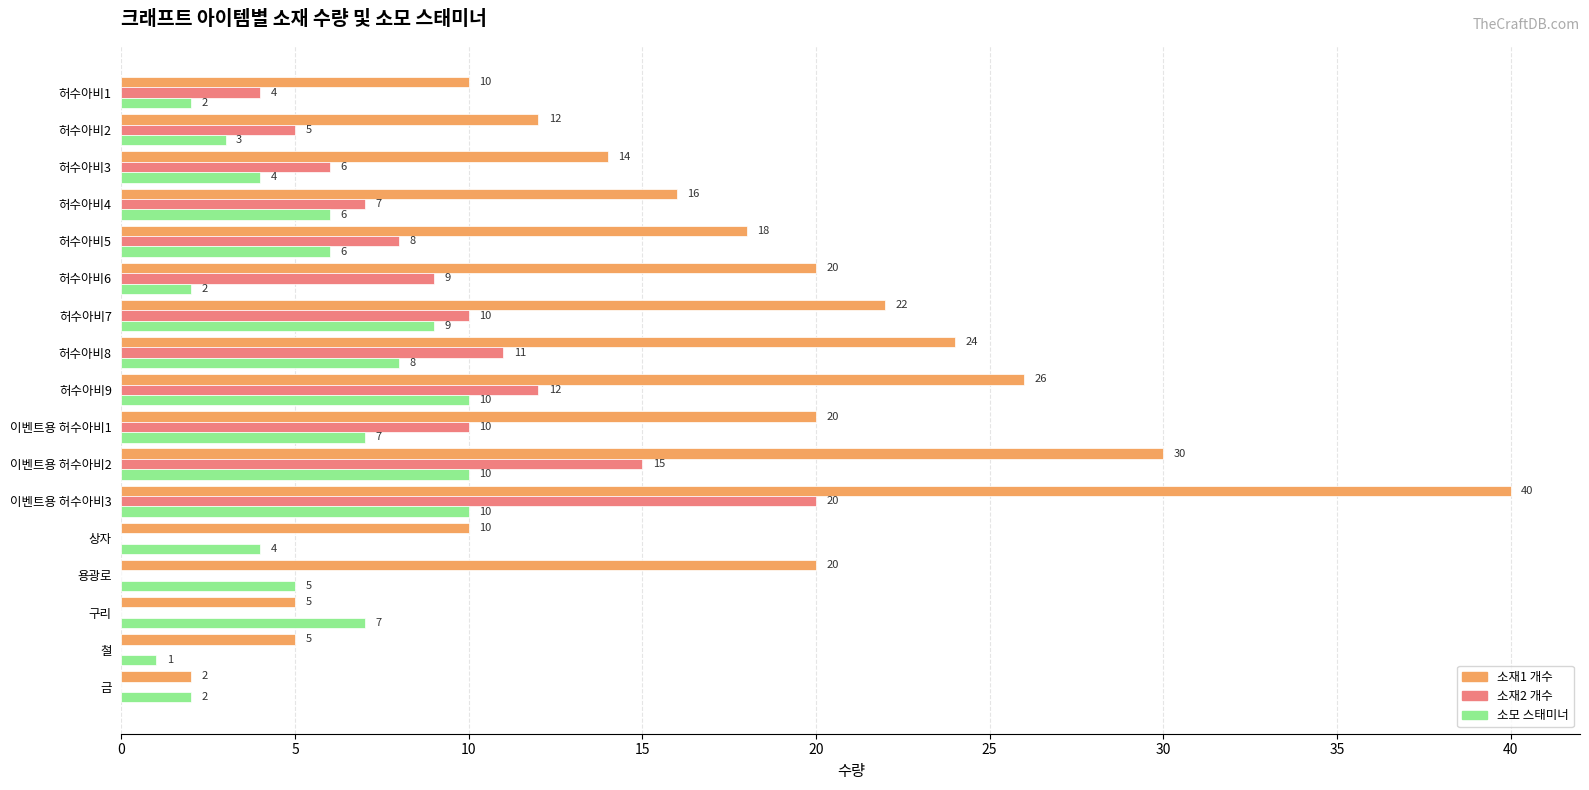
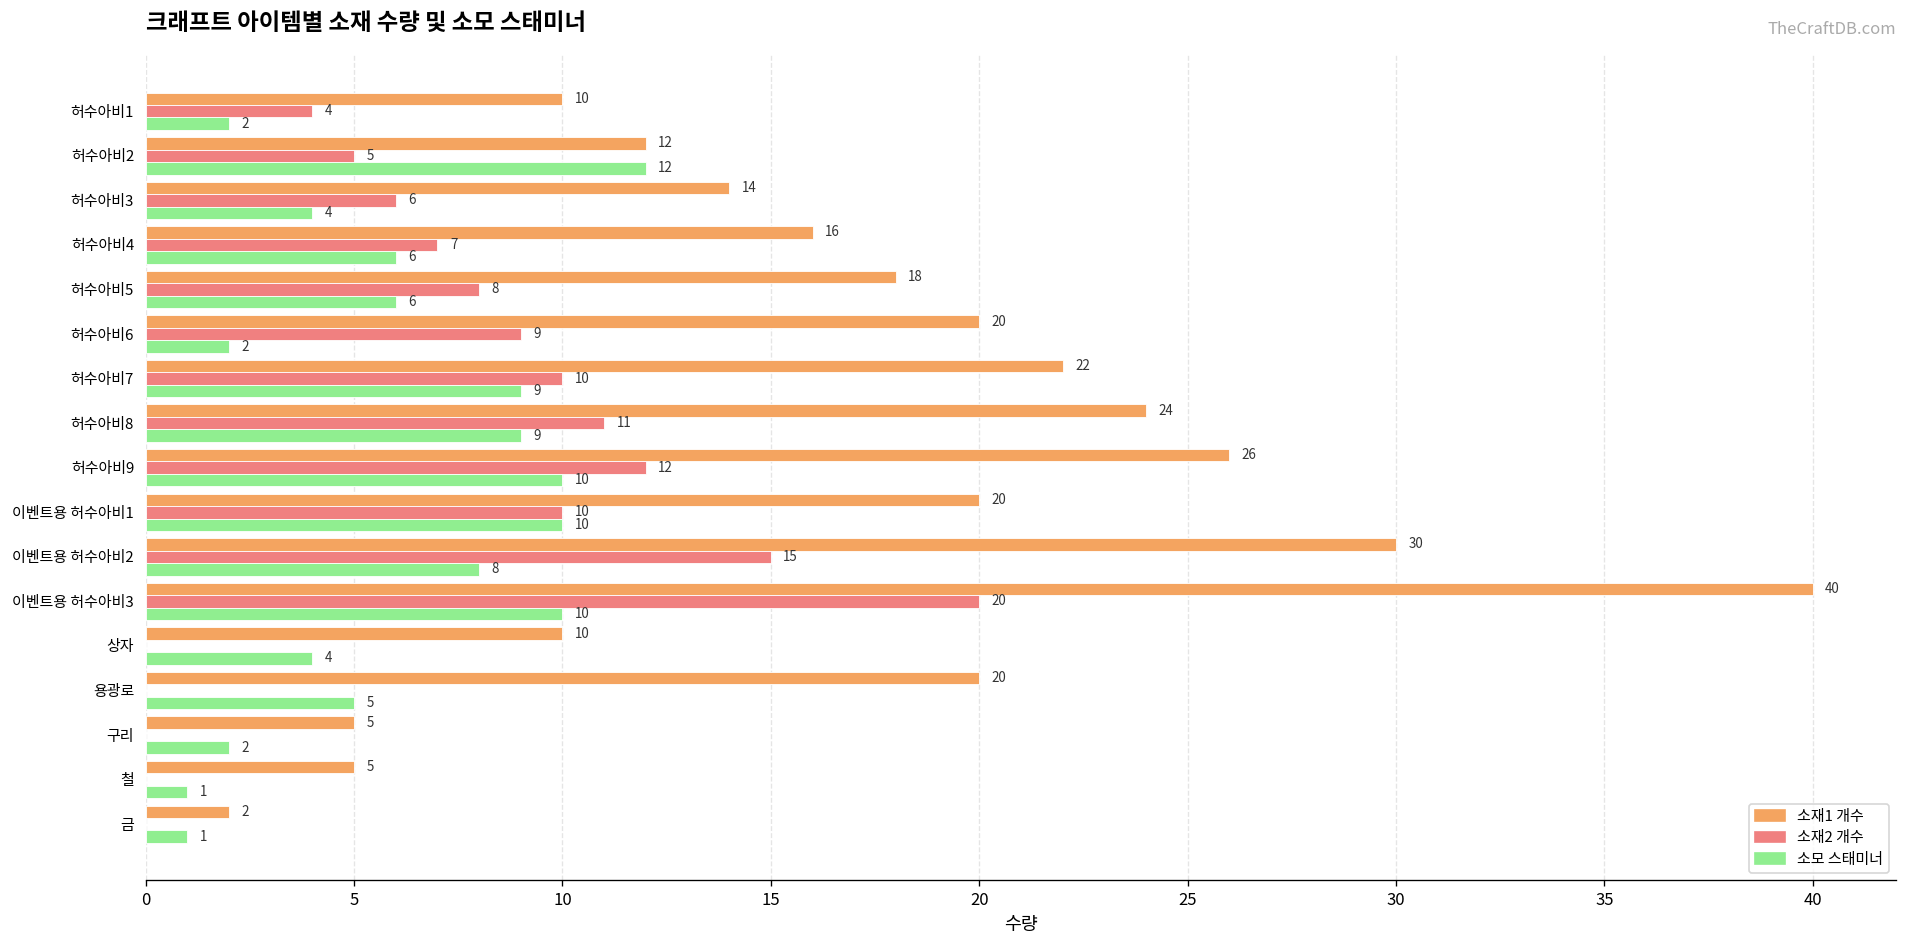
소모 스태미너, 허수아비2: 3 -> 12
소모 스태미너, 허수아비8: 8 -> 9
소모 스태미너, 이벤트용 허수아비1: 7 -> 10
소모 스태미너, 이벤트용 허수아비2: 10 -> 8
소모 스태미너, 구리: 7 -> 2
소모 스태미너, 금: 2 -> 1
